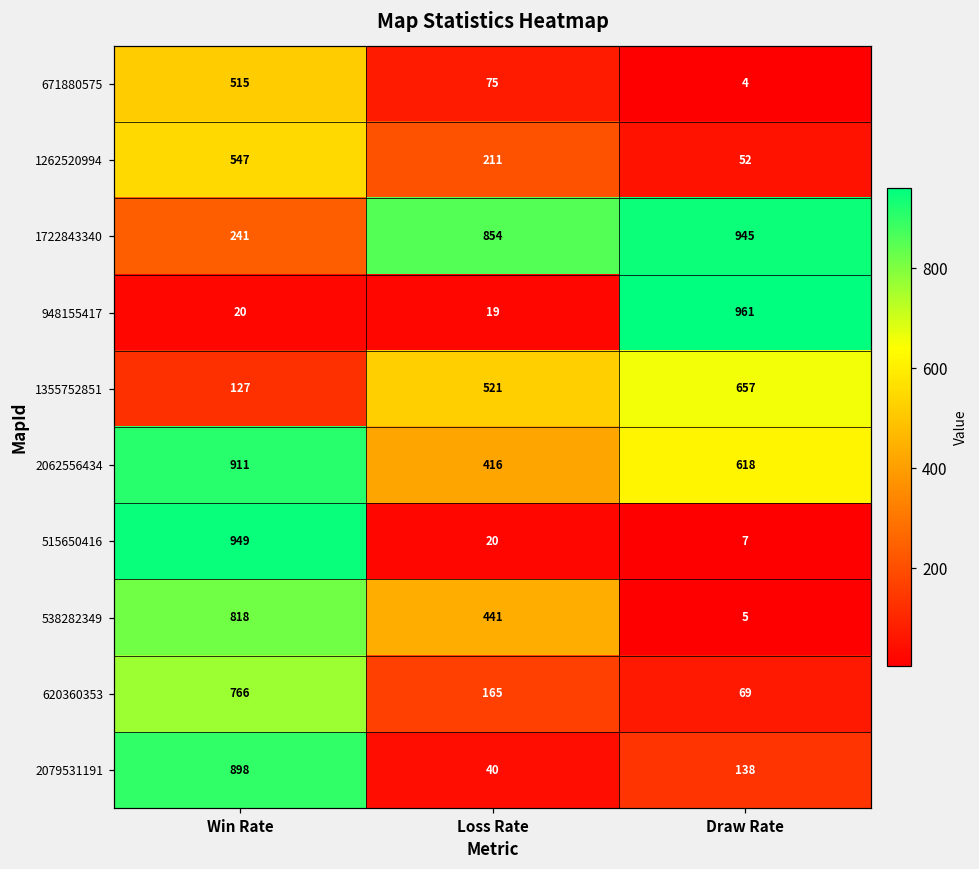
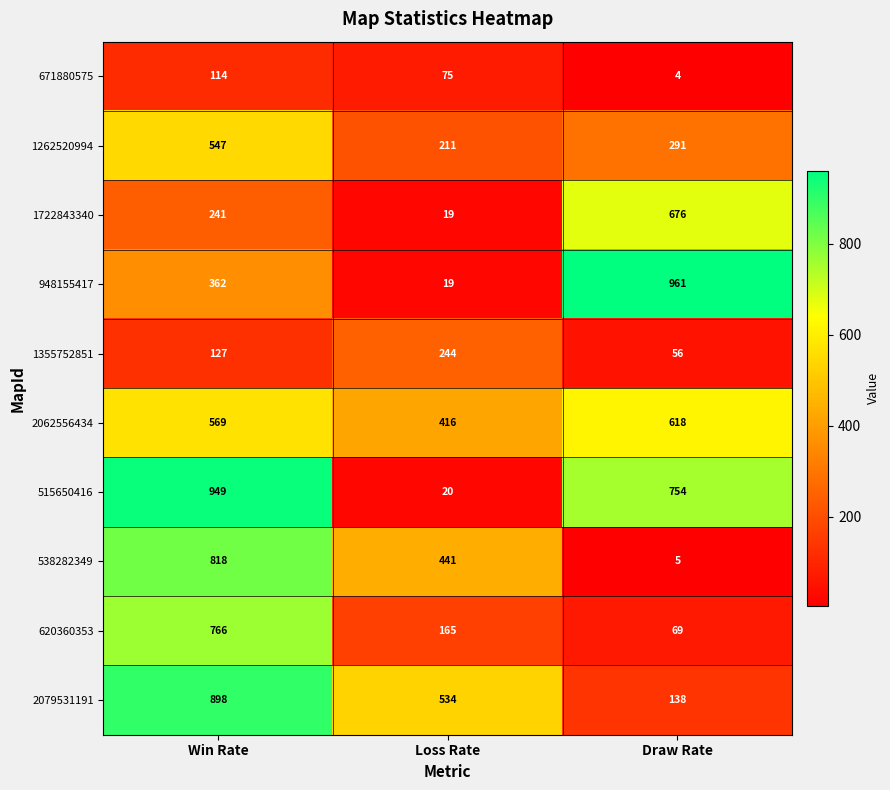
671880575, Win Rate: 515 -> 114
1262520994, Draw Rate: 52 -> 291
1722843340, Loss Rate: 854 -> 19
1722843340, Draw Rate: 945 -> 676
948155417, Win Rate: 20 -> 362
1355752851, Loss Rate: 521 -> 244
1355752851, Draw Rate: 657 -> 56
2062556434, Win Rate: 911 -> 569
515650416, Draw Rate: 7 -> 754
2079531191, Loss Rate: 40 -> 534
